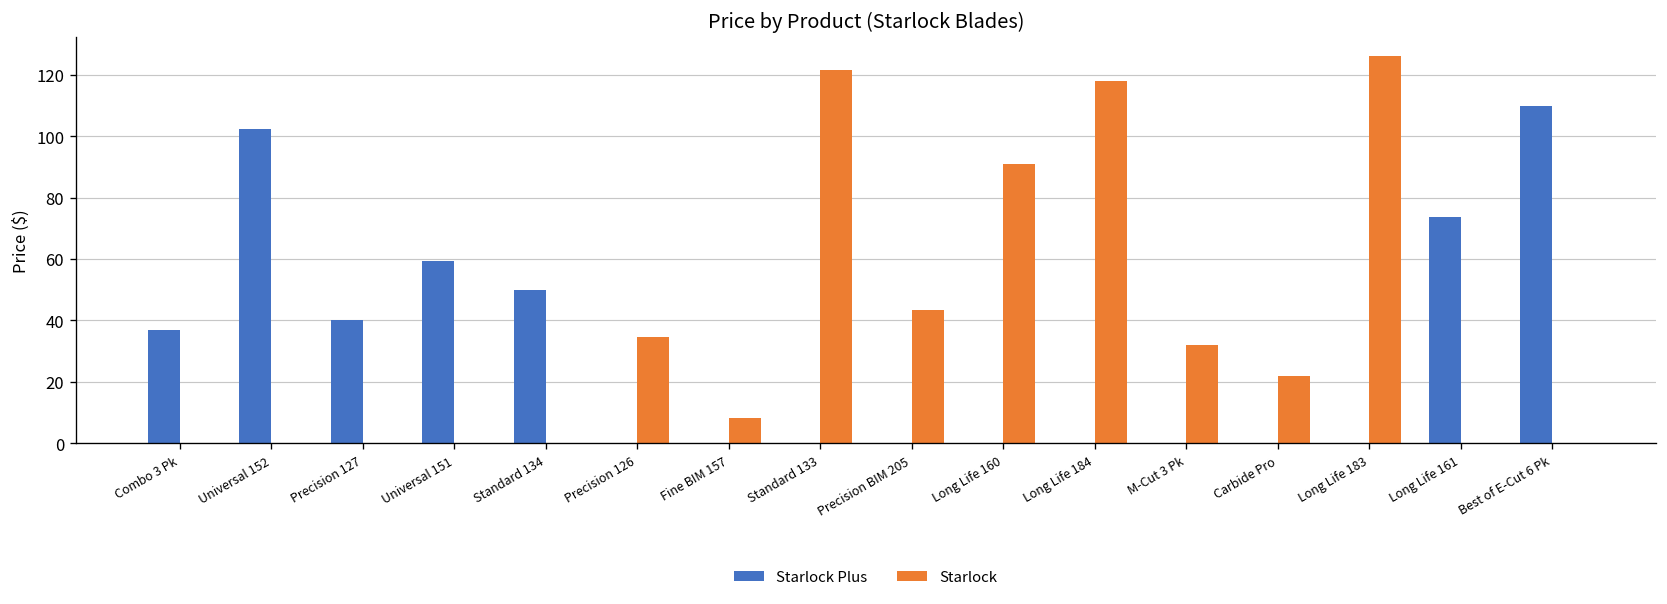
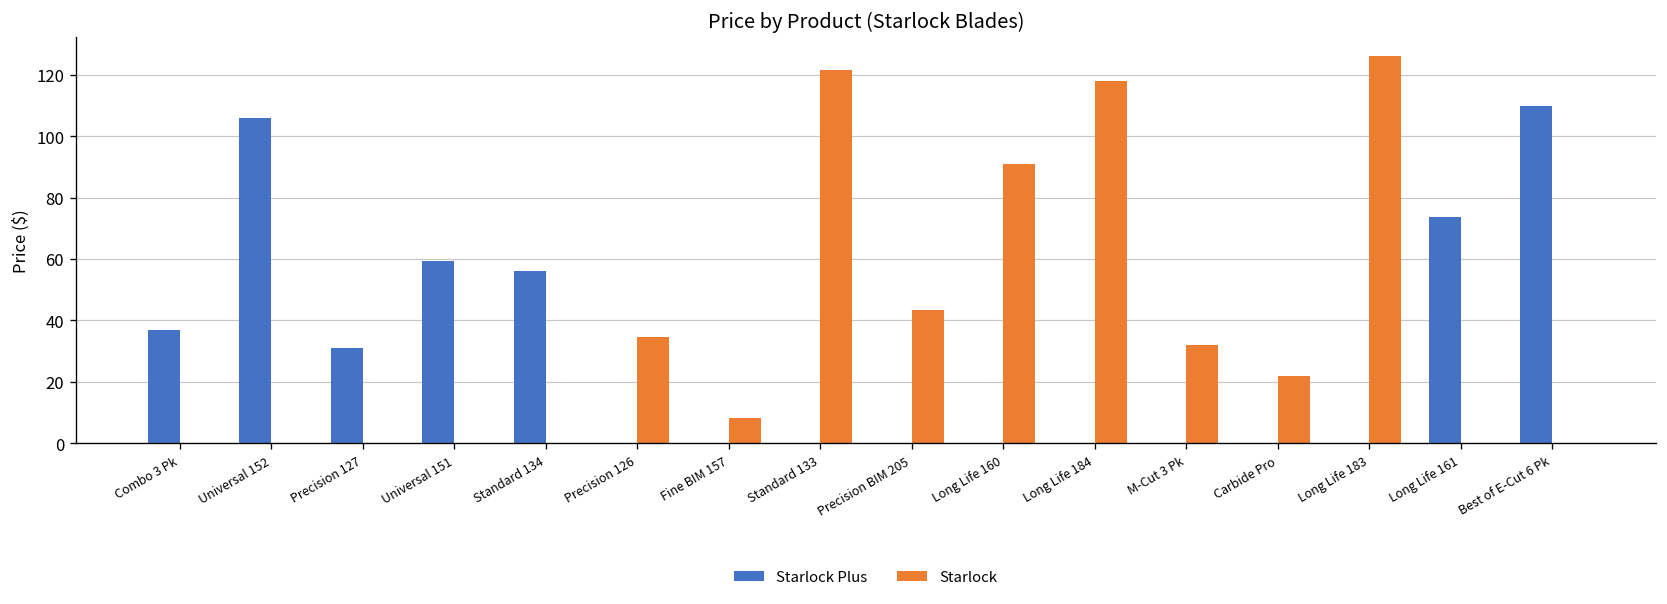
Starlock Plus, Universal 152: 102 -> 106
Starlock Plus, Precision 127: 40 -> 31
Starlock Plus, Standard 134: 50 -> 56
